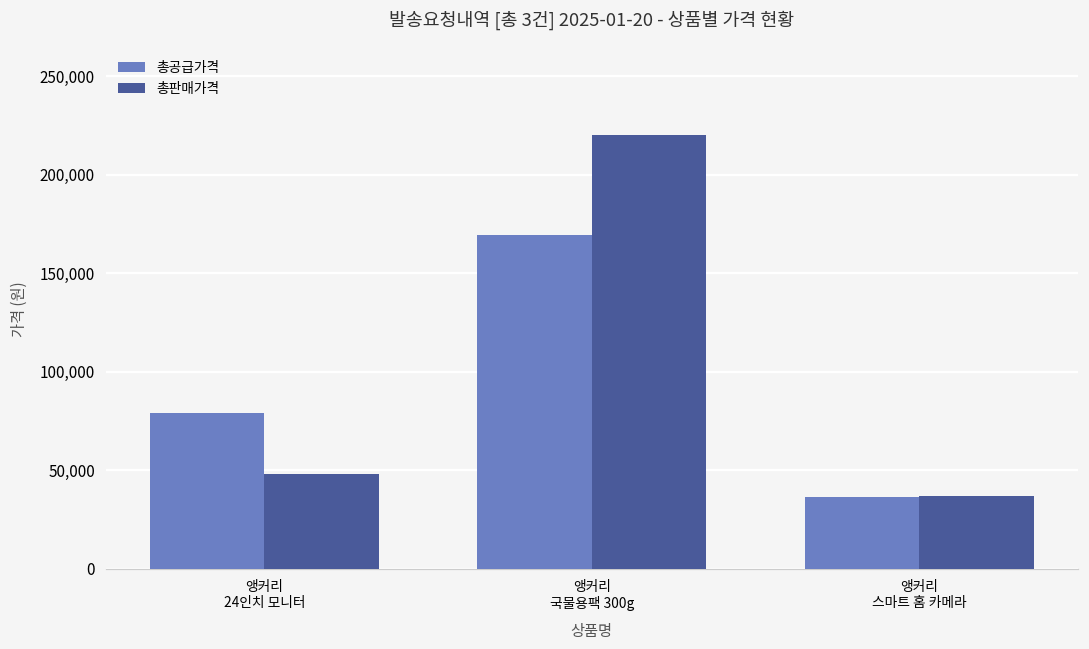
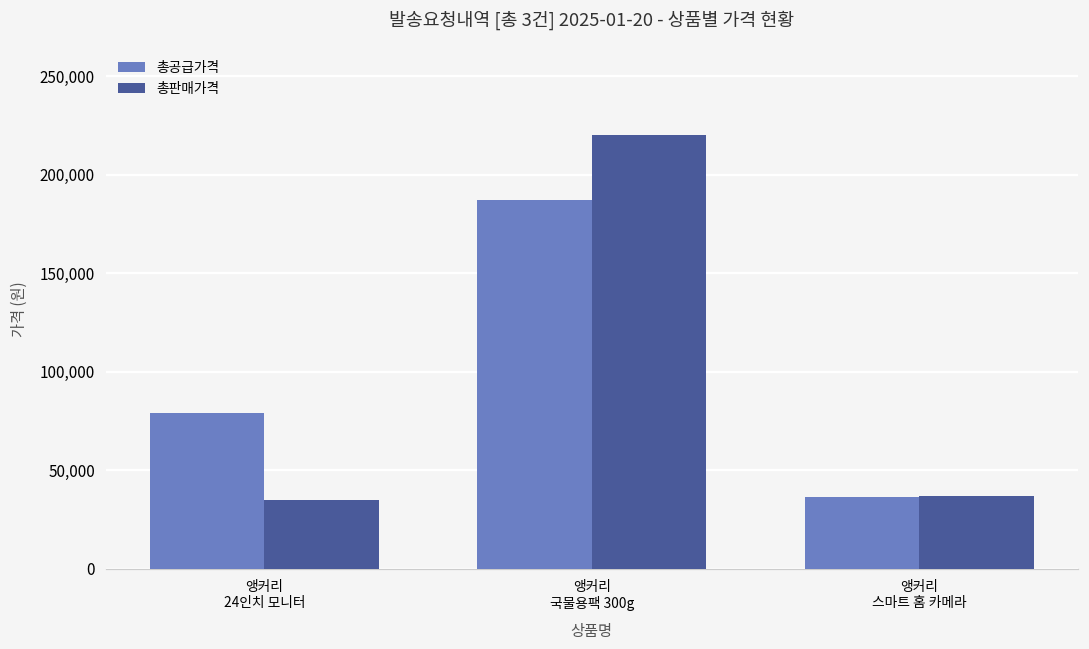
총판매가격, 앵커리 24인치 모니터: 48,000 -> 35,000
총공급가격, 앵커리 국물용팩 300g: 170,000 -> 187,000
